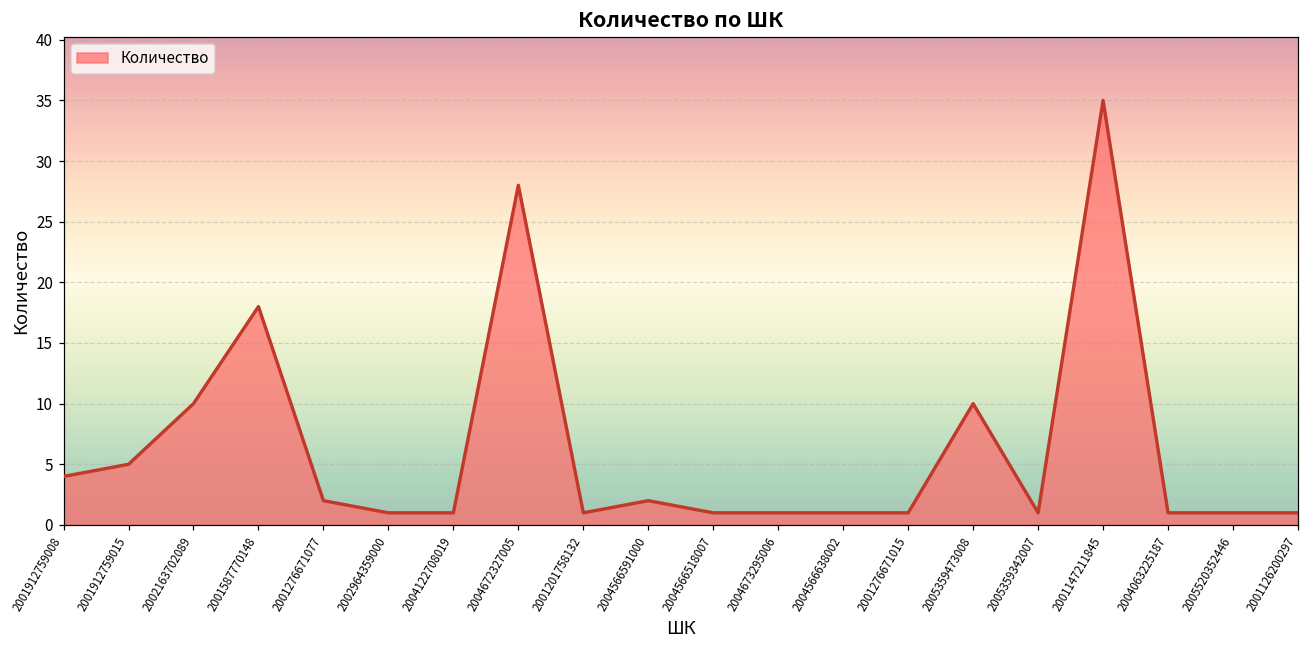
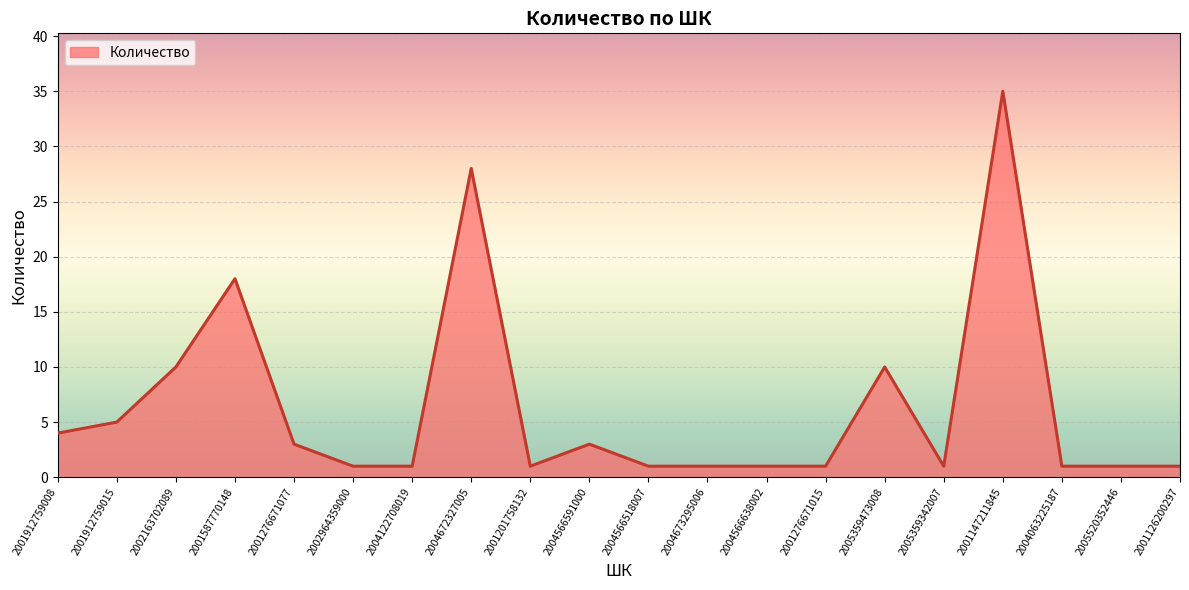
2001276671077: 2 -> 3
2004566591000: 2 -> 3
